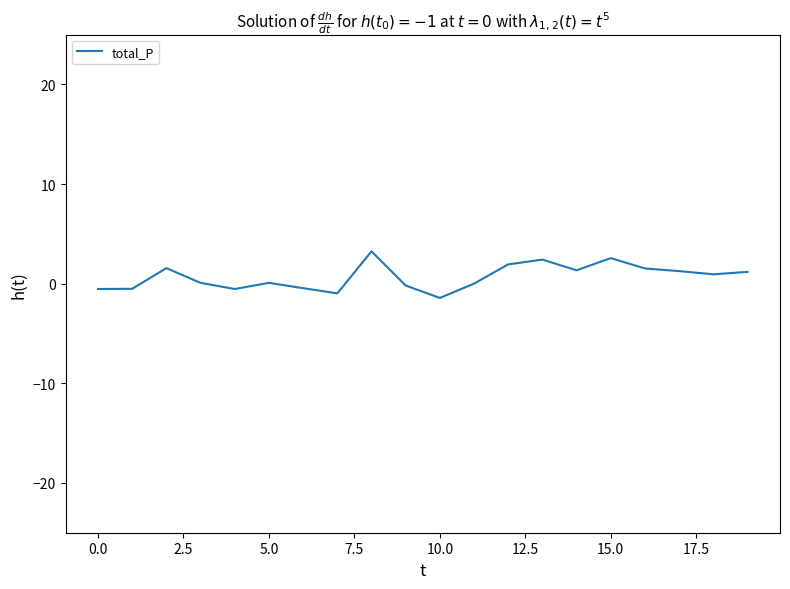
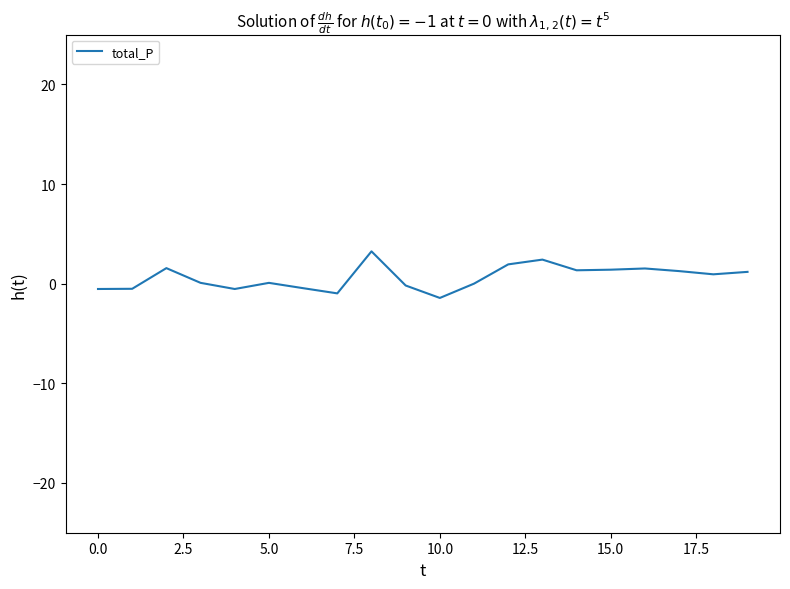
15.0: 3 -> 1
